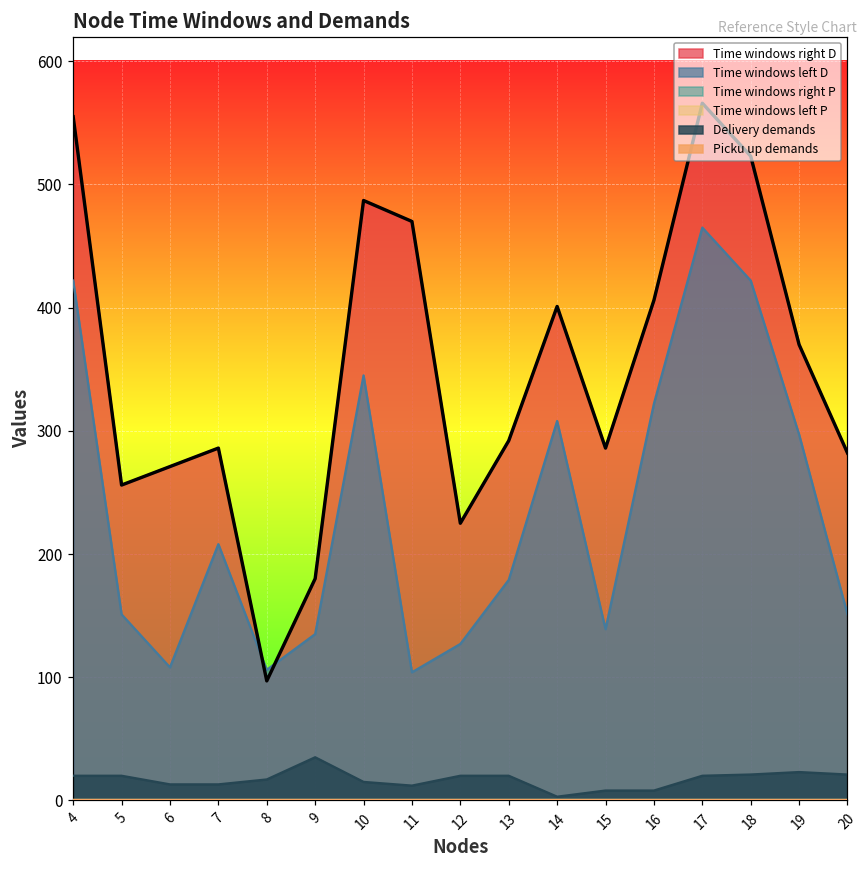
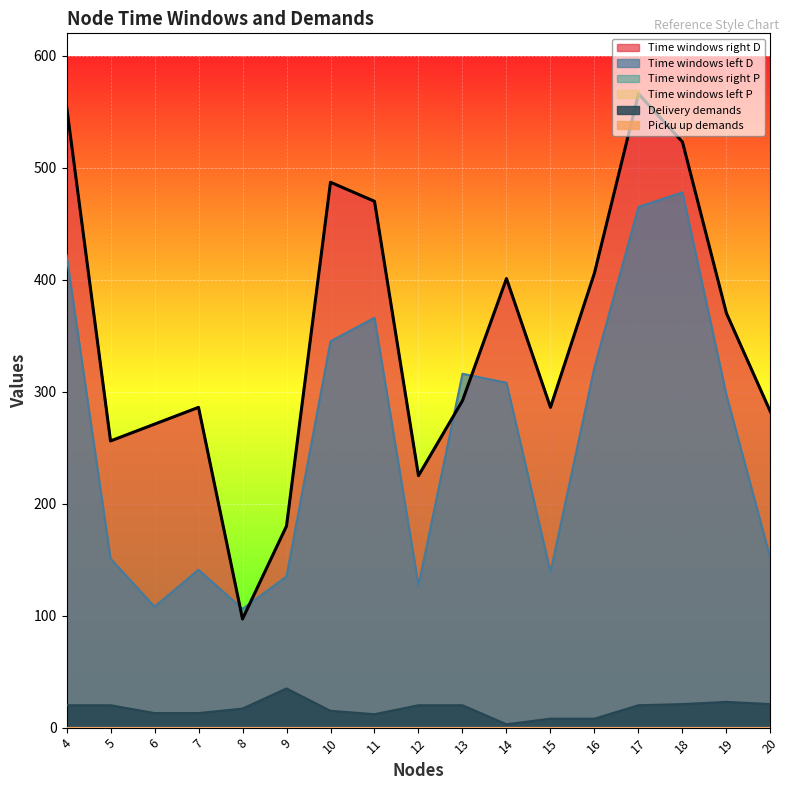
Time windows left D, 7: 208 -> 141
Time windows left D, 11: 104 -> 366
Time windows left D, 13: 179 -> 316
Time windows left D, 18: 422 -> 478
